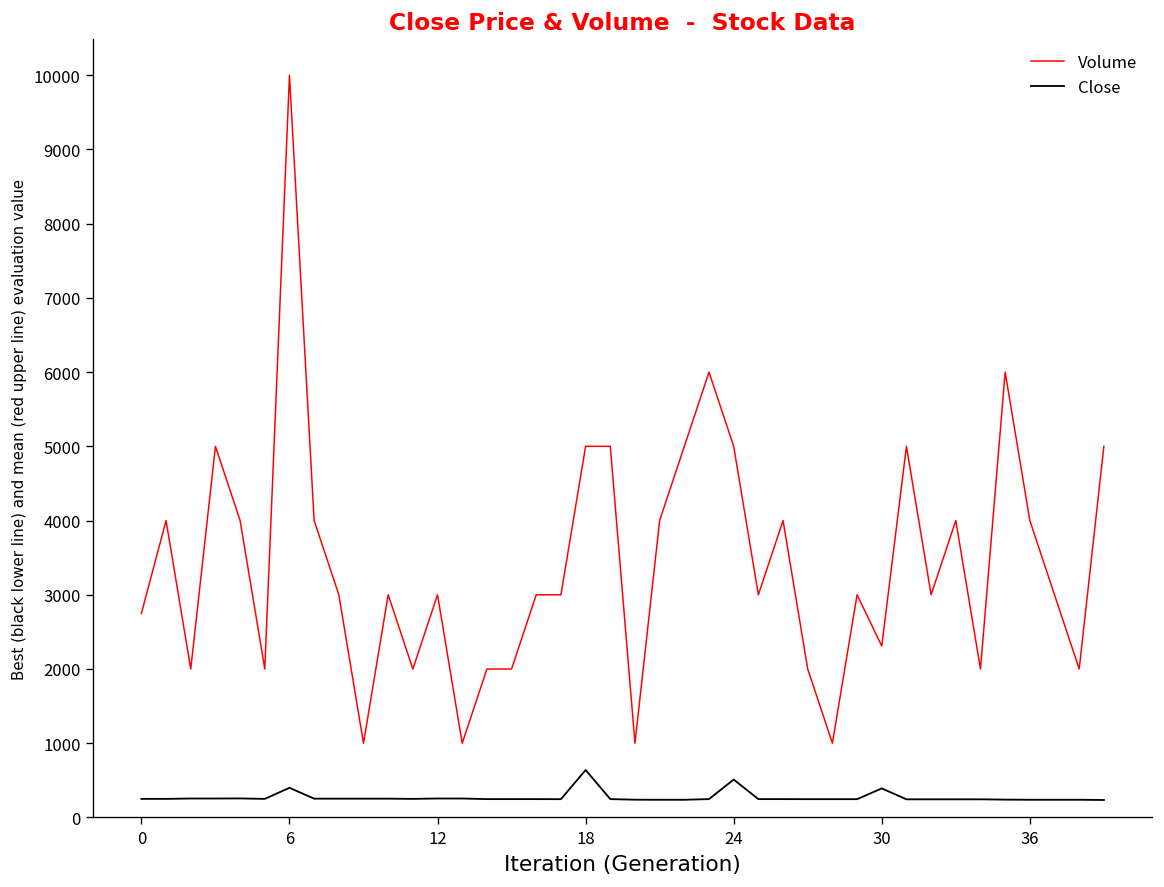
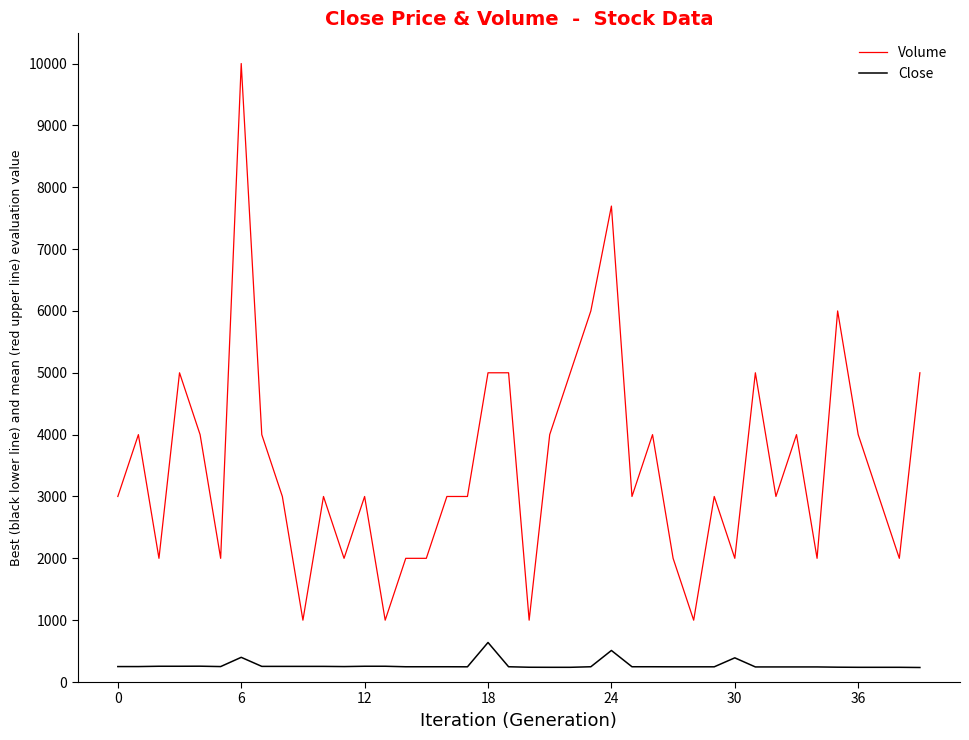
Volume, 0: 2700 -> 3000
Volume, 24: 5000 -> 7700
Volume, 30: 2300 -> 2000
